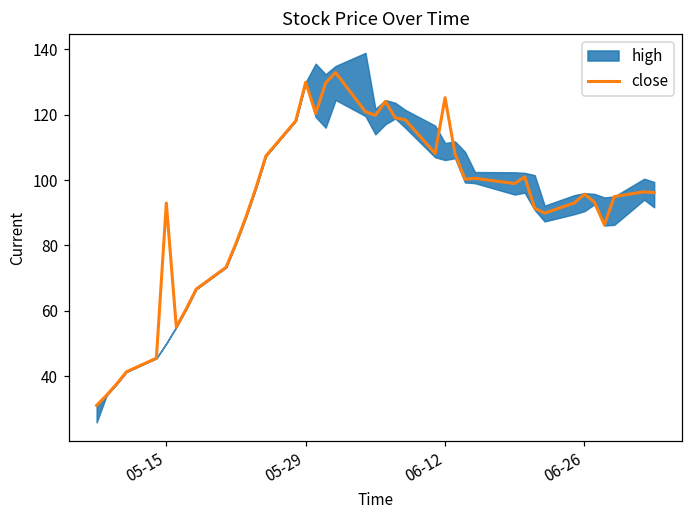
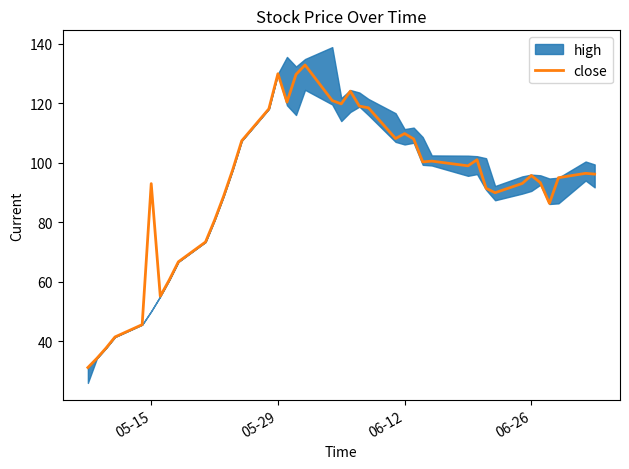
close, 06-12: 125 -> 110
